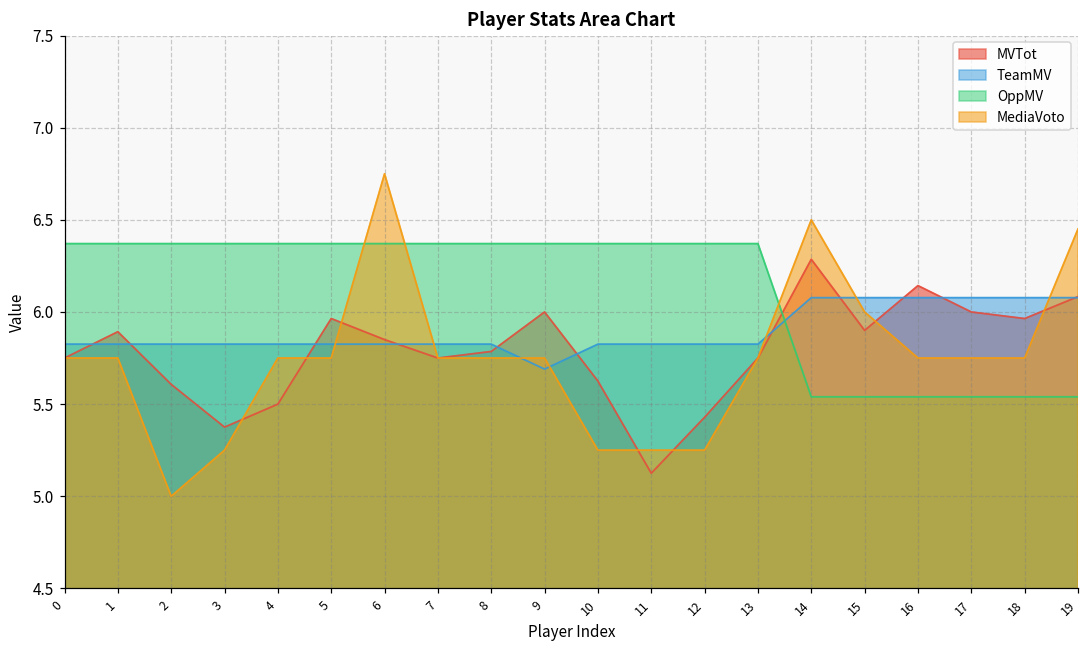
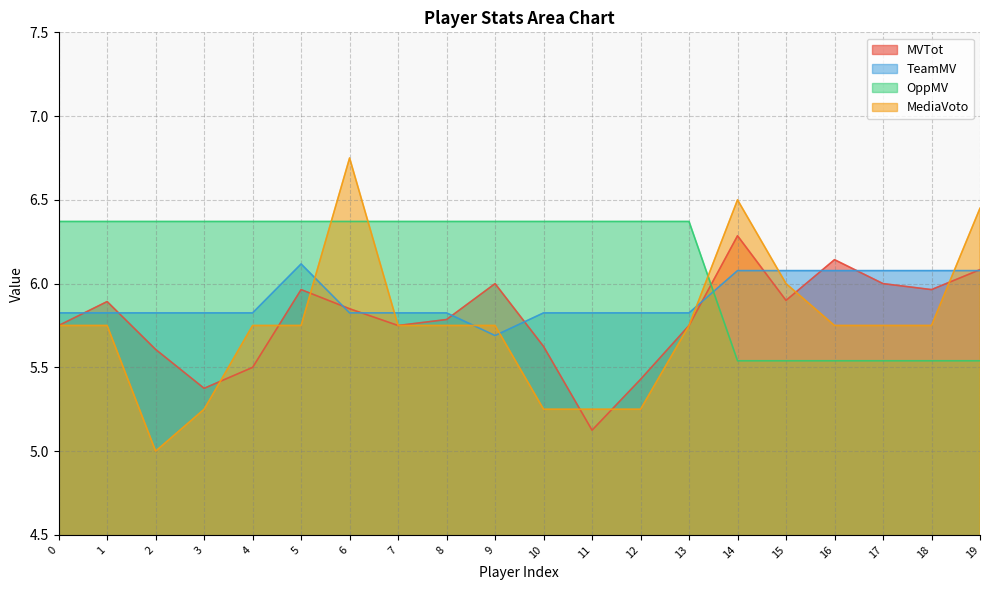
TeamMV, 5: 5.83 -> 6.12
